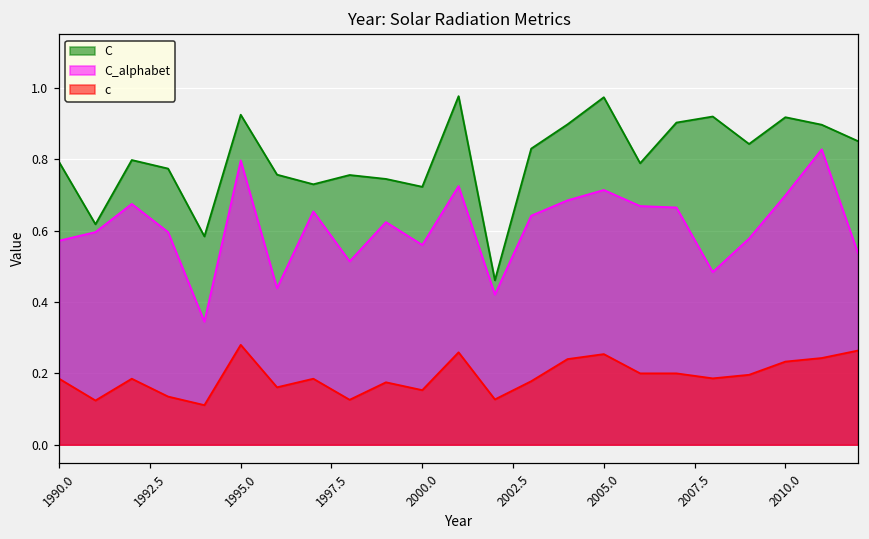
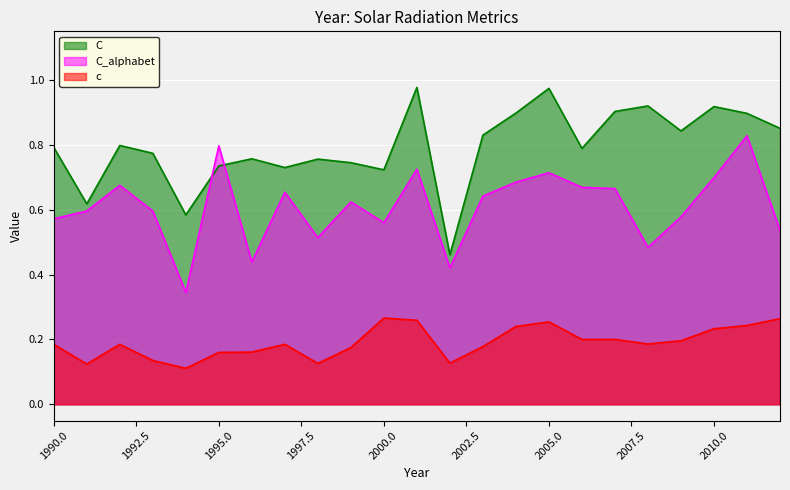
C, 1995.0: 0.93 -> 0.74
c, 1995.0: 0.28 -> 0.16
c, 2000.0: 0.15 -> 0.27
